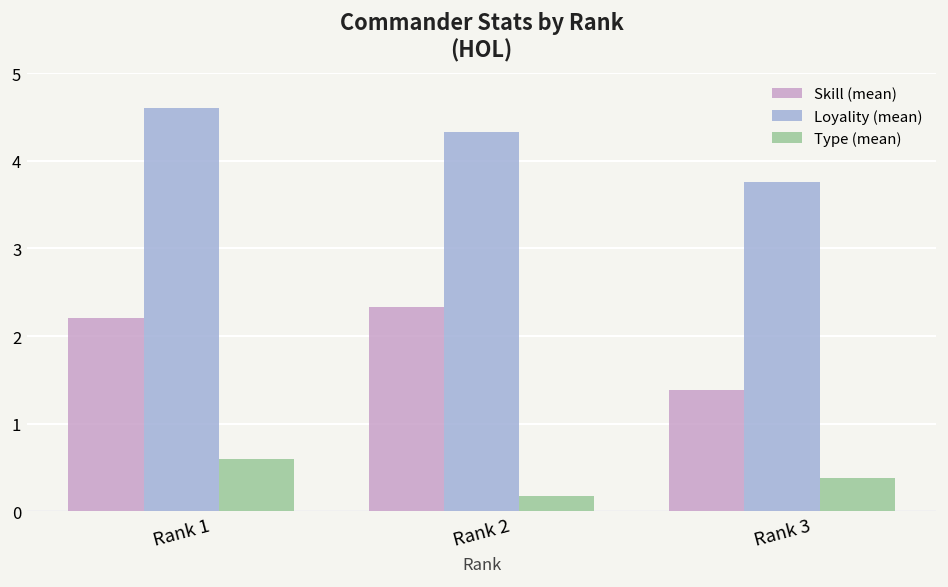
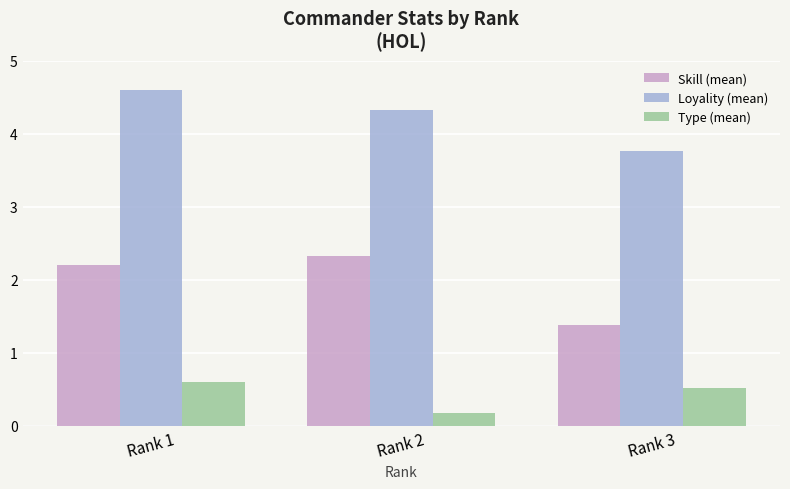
Type (mean), Rank 3: 0.4 -> 0.5
